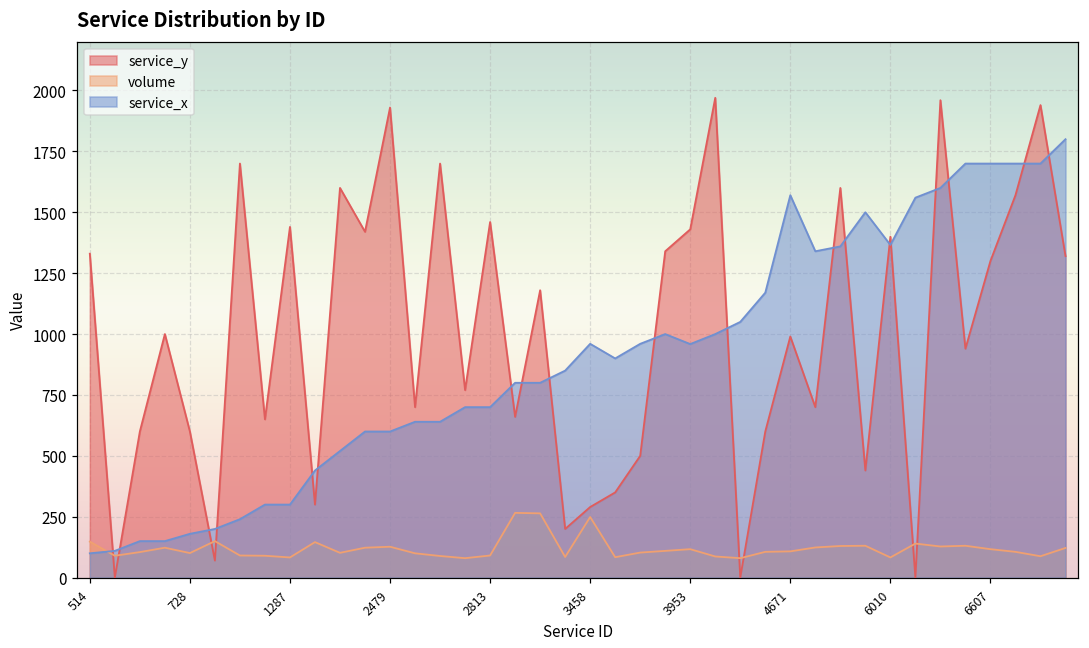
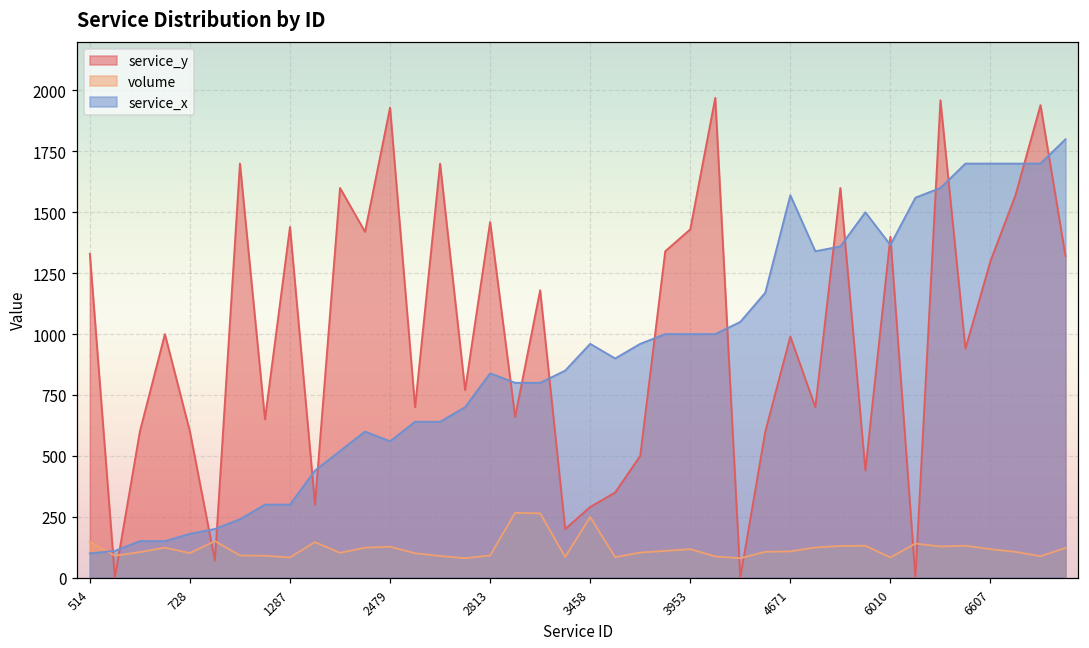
service_x, 2479: 600 -> 560
service_x, 2813: 700 -> 840
service_x, 3953: 960 -> 1000
